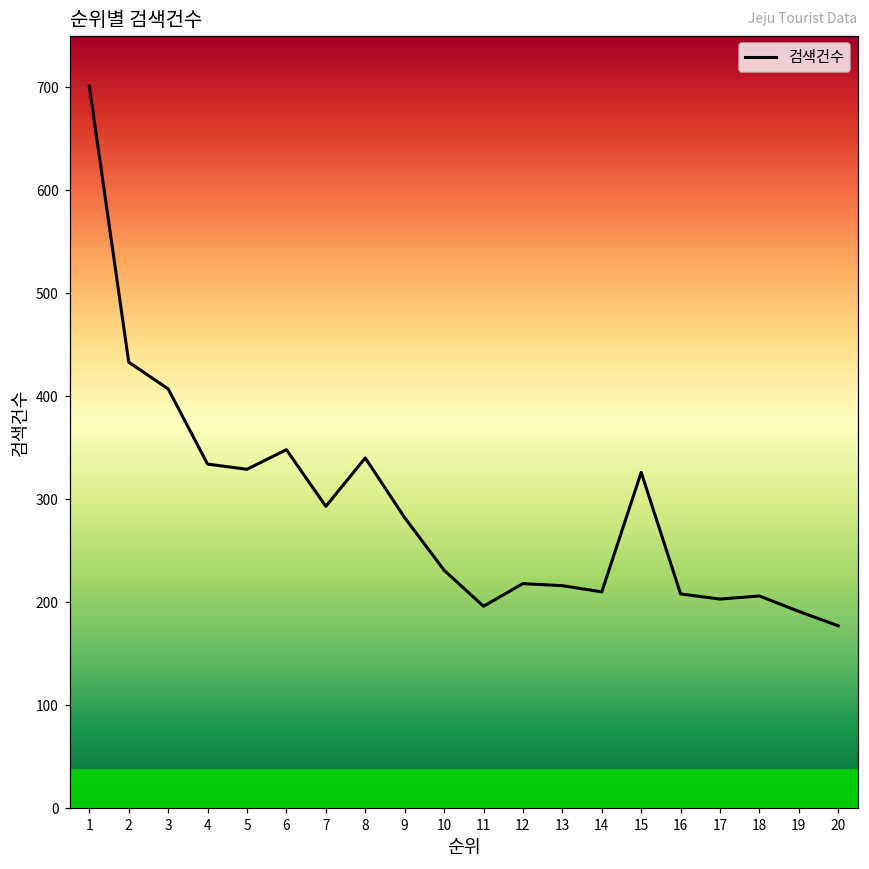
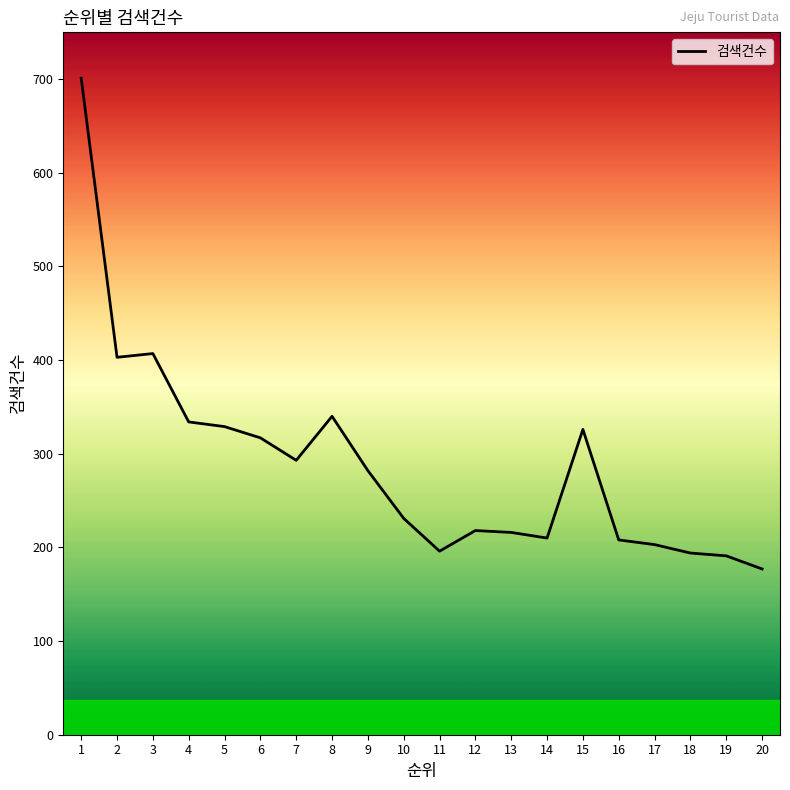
2: 430 -> 400
6: 350 -> 320
18: 210 -> 190
